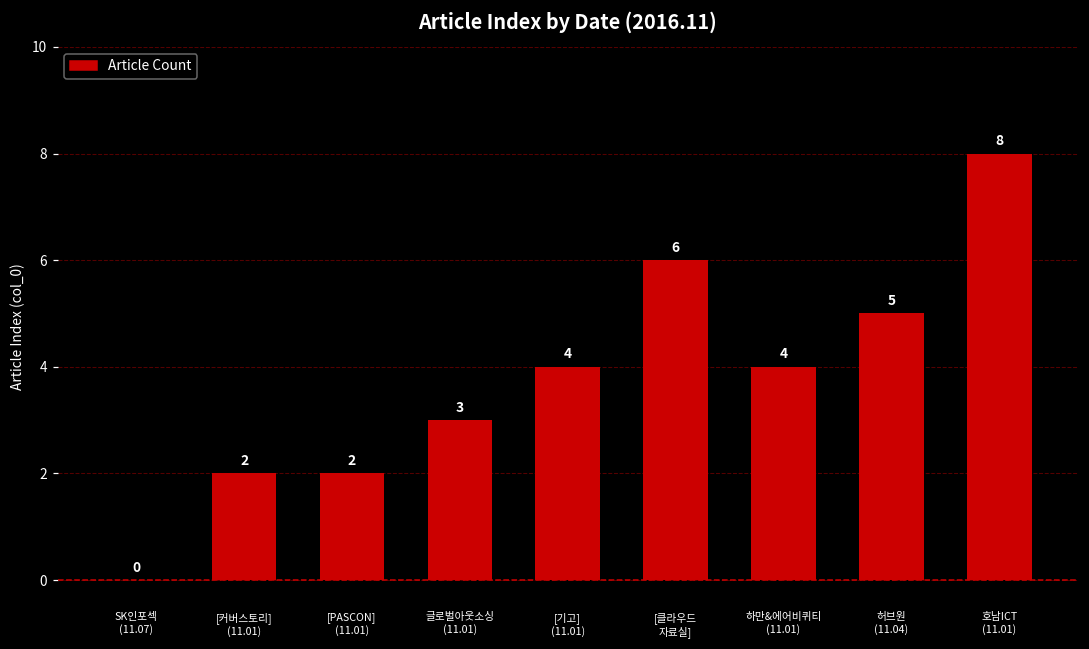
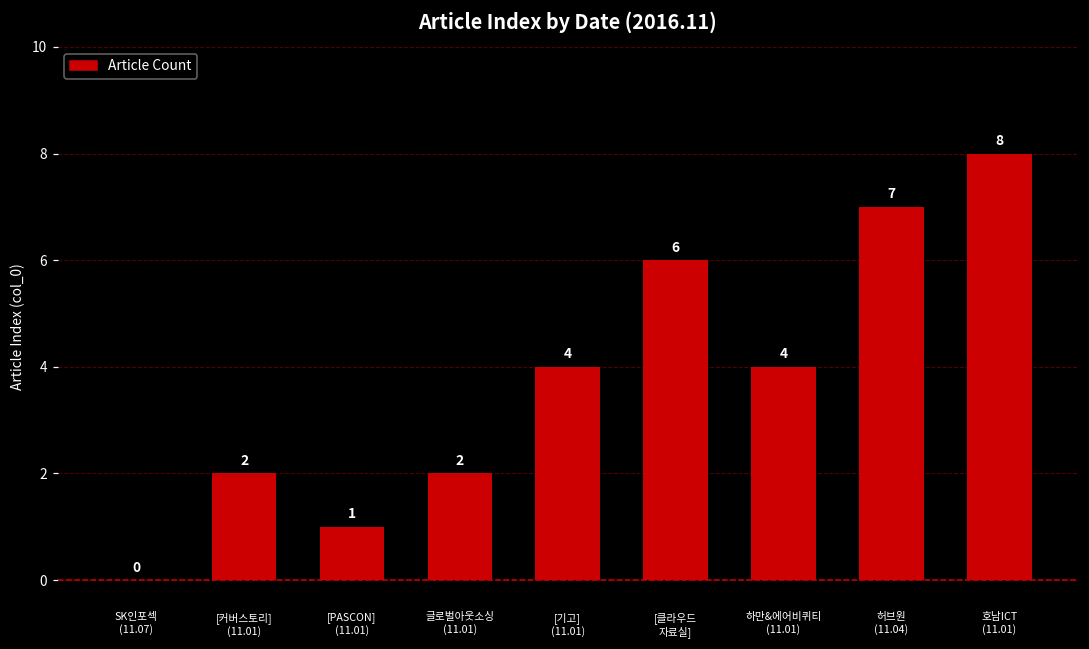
[PASCON] (11.01): 2 -> 1
글로벌아웃소싱 (11.01): 3 -> 2
허브원 (11.04): 5 -> 7
